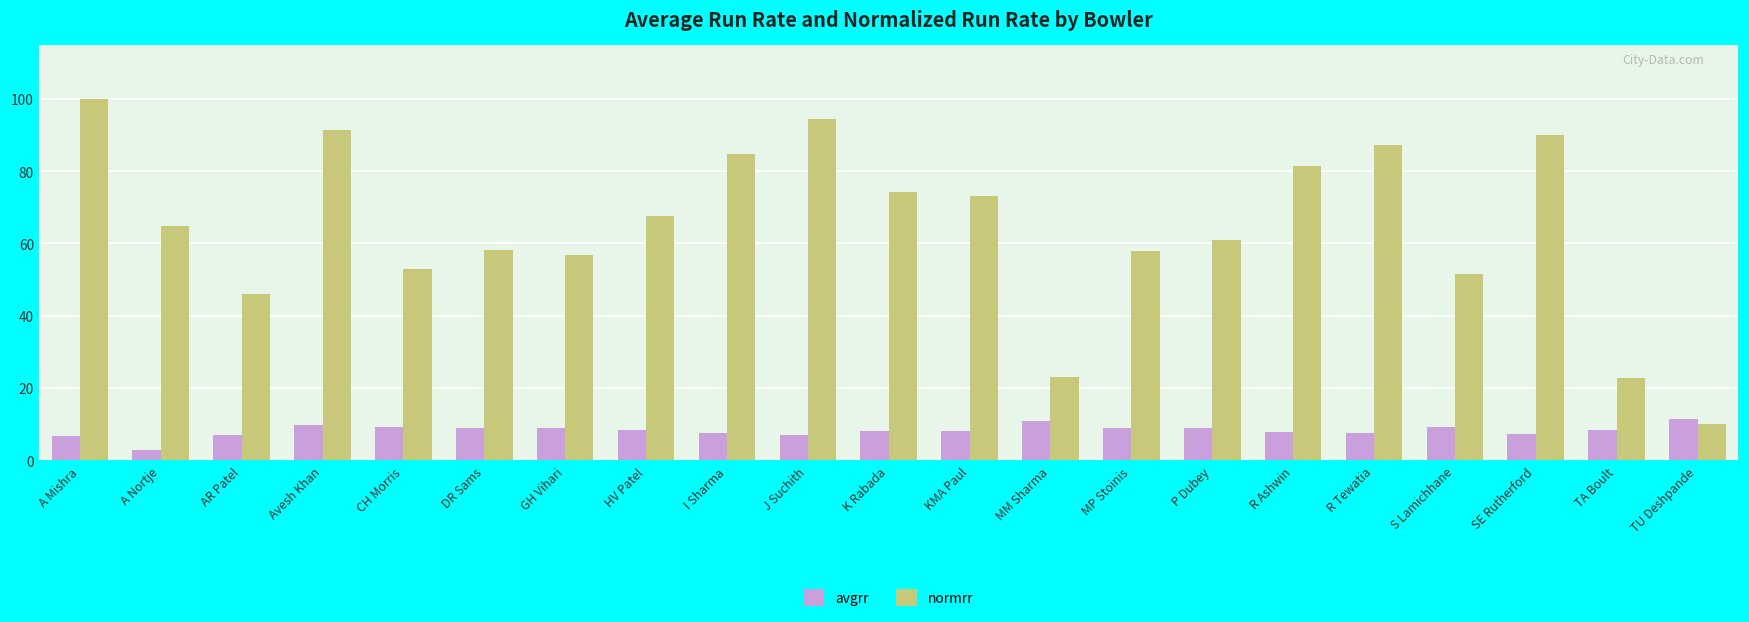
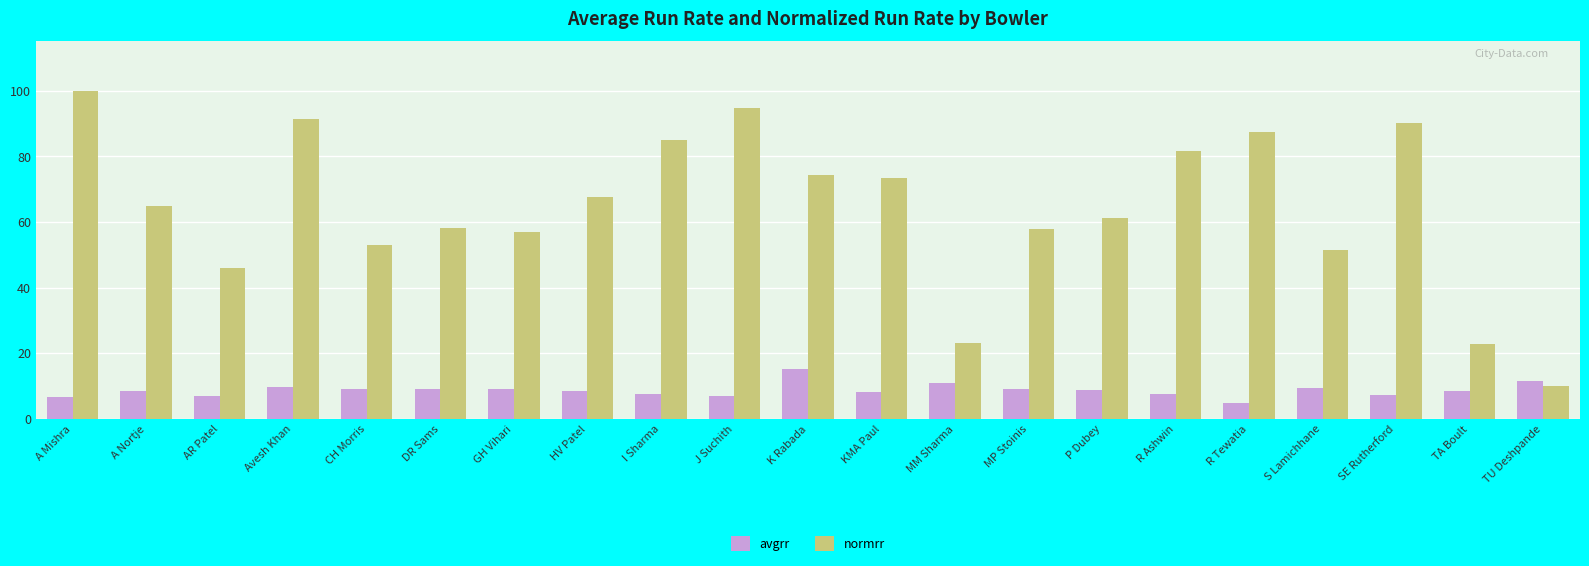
avgrr, A Nortje: 3 -> 9
avgrr, K Rabada: 8 -> 15
avgrr, R Tewatia: 7 -> 5
